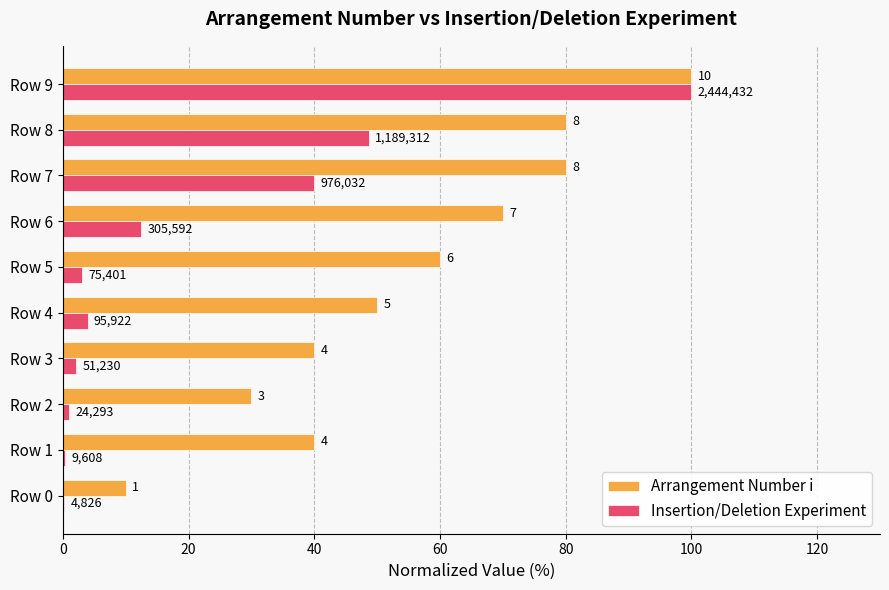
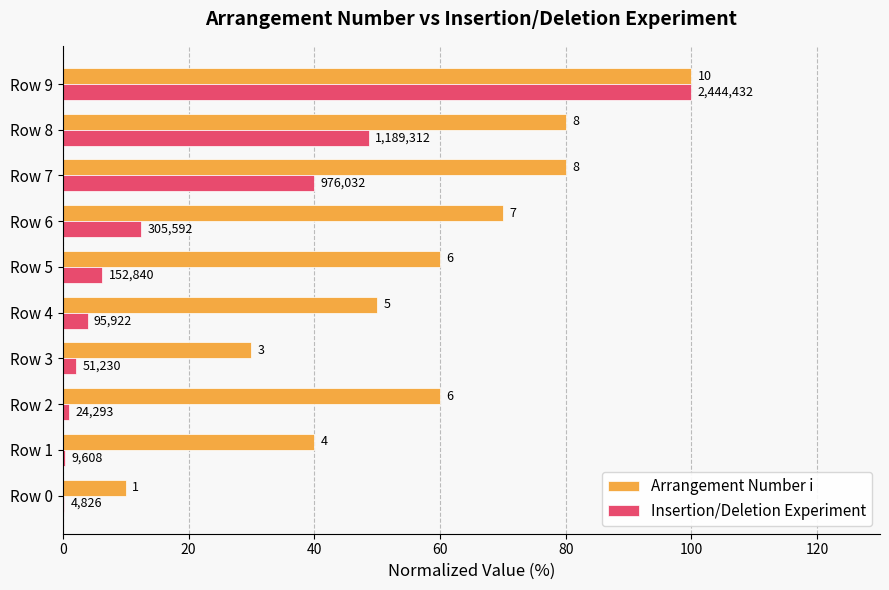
Insertion/Deletion Experiment, Row 5: 75,401 -> 152,840
Arrangement Number i, Row 3: 4 -> 3
Arrangement Number i, Row 2: 3 -> 6
